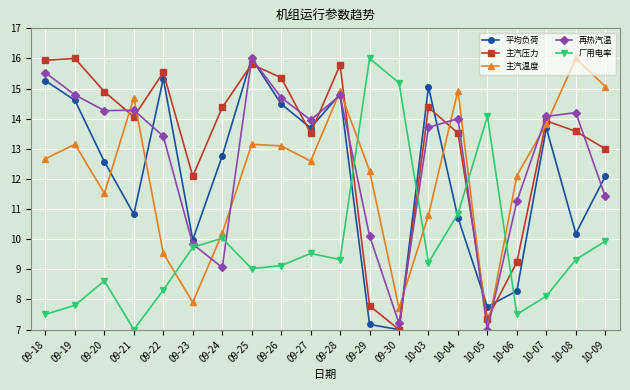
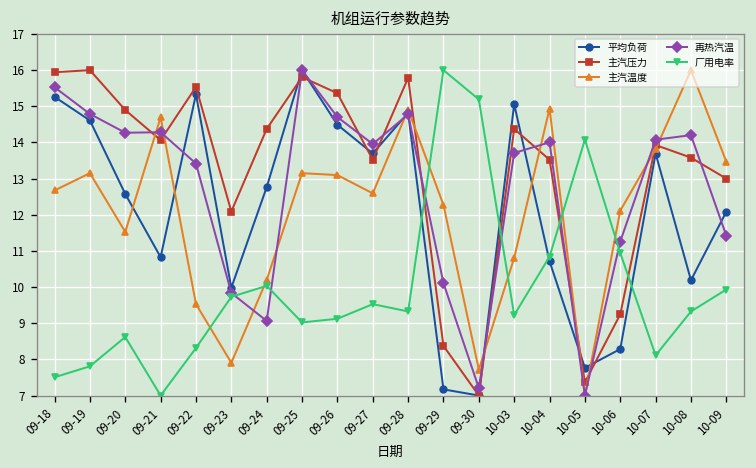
主汽压力, 09-29: 7.8 -> 8.4
厂用电率, 10-06: 7.5 -> 10.9
主汽温度, 10-09: 15.1 -> 13.5
